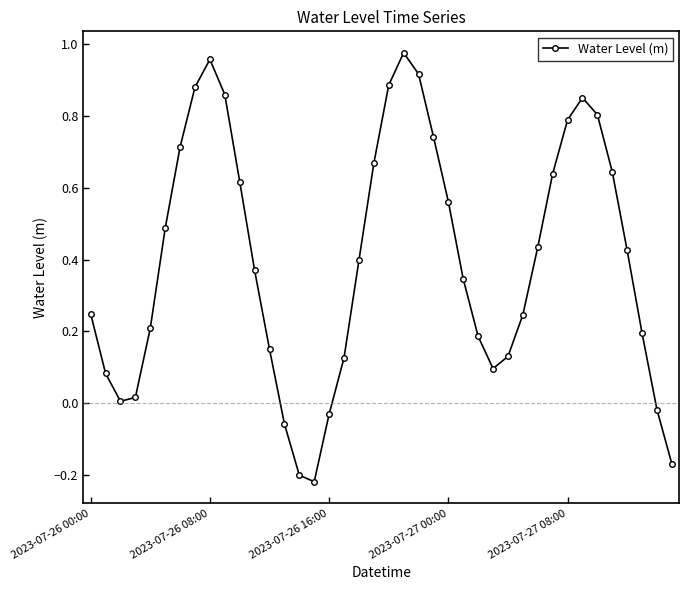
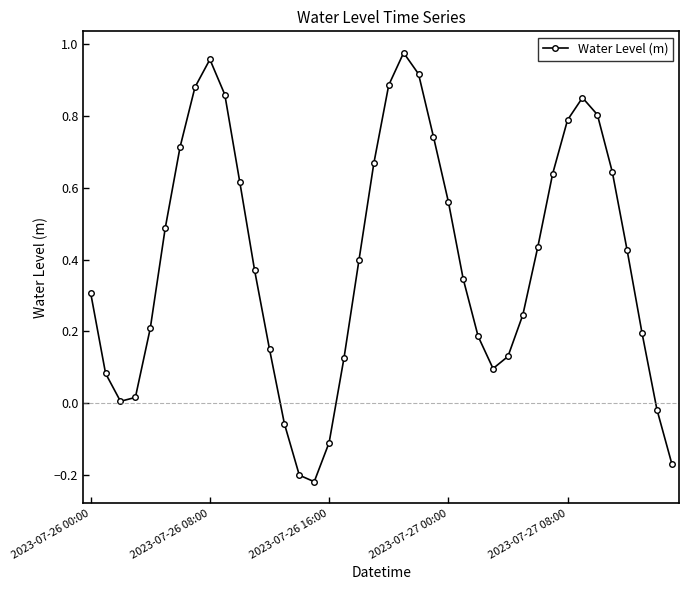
2023-07-26 00:00: 0.25 -> 0.31
2023-07-26 16:00: -0.03 -> -0.11
